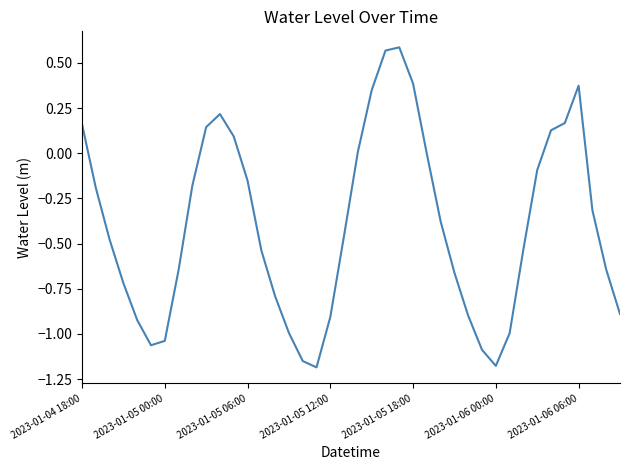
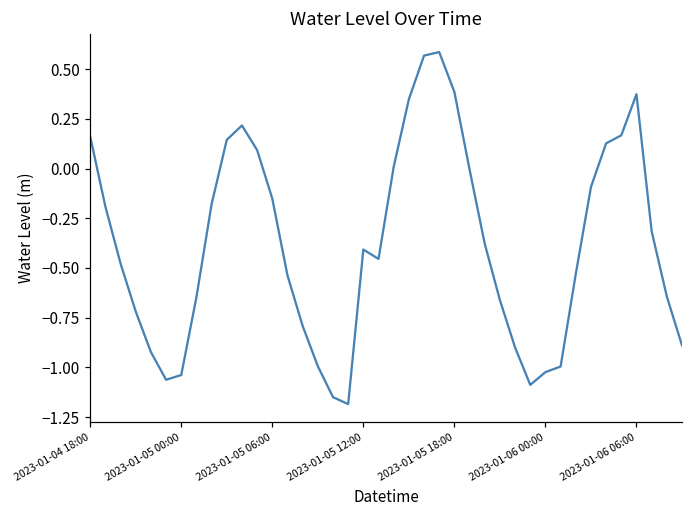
2023-01-05 12:00: -0.91 -> -0.41
2023-01-06 00:00: -1.18 -> -1.02
